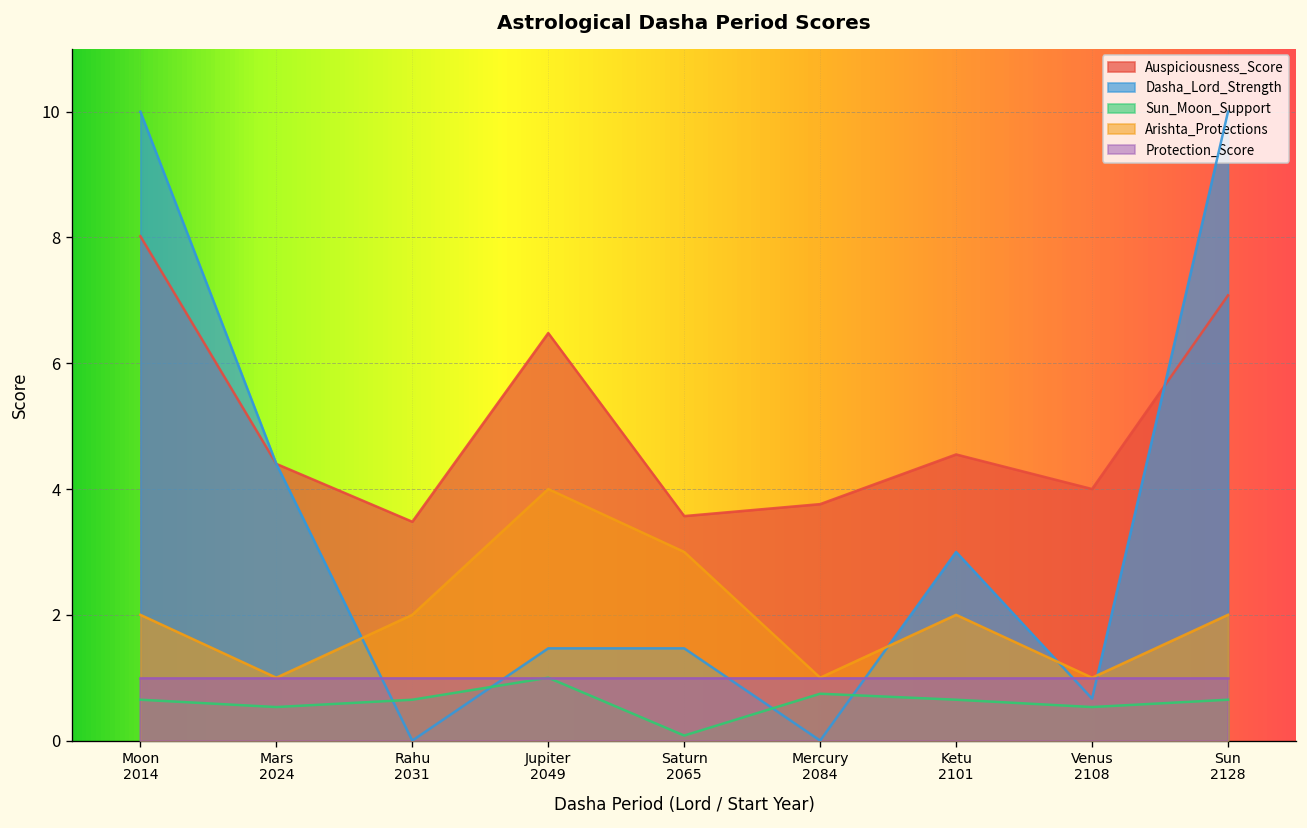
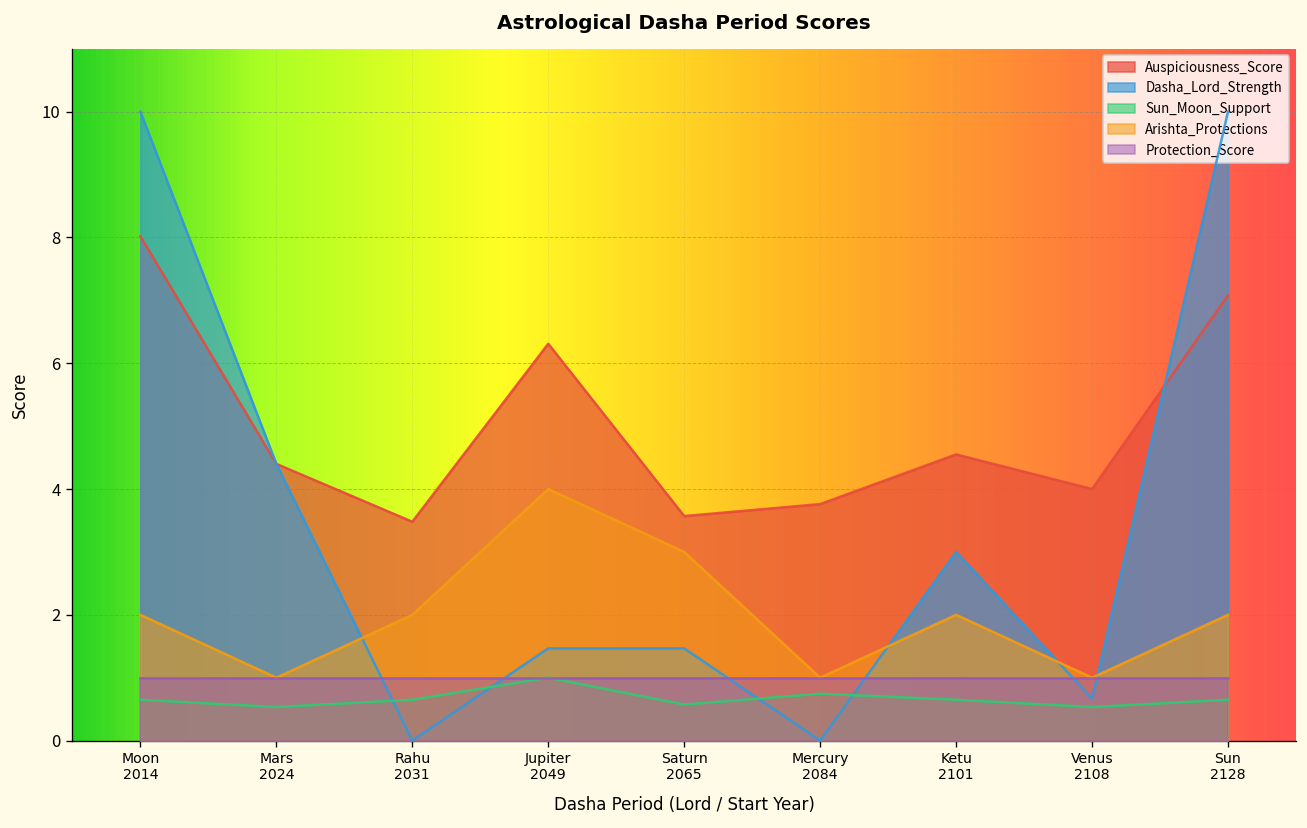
Auspiciousness_Score, Jupiter 2049: 6.5 -> 6.3
Sun_Moon_Support, Saturn 2065: 0.1 -> 0.6
